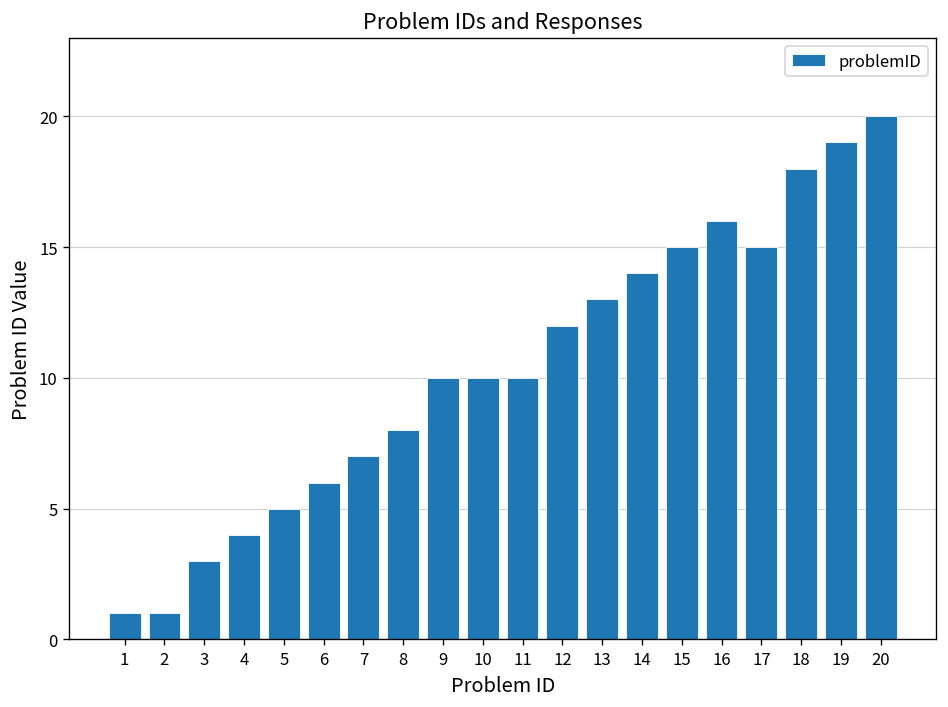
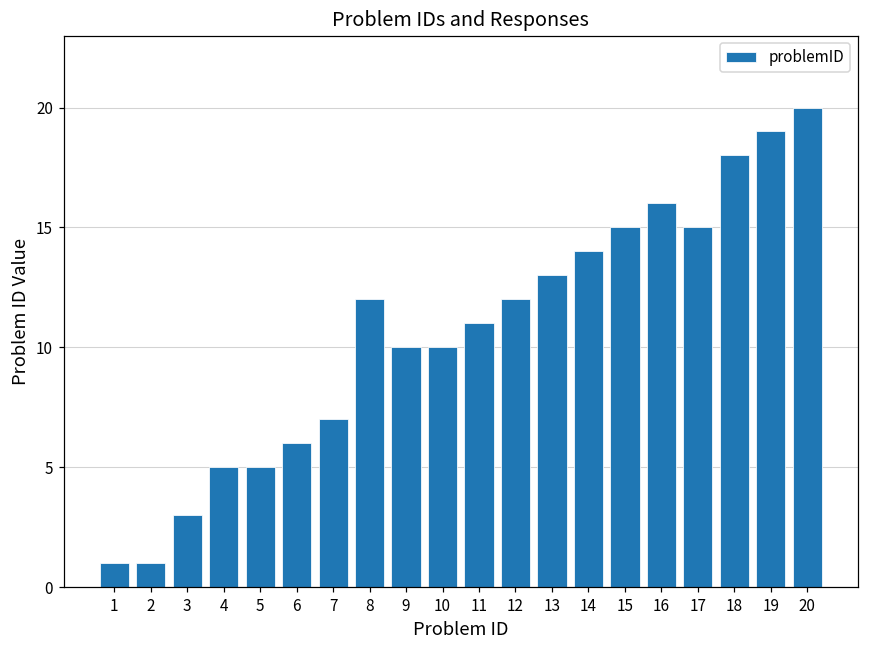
4: 4 -> 5
8: 8 -> 12
11: 10 -> 11
